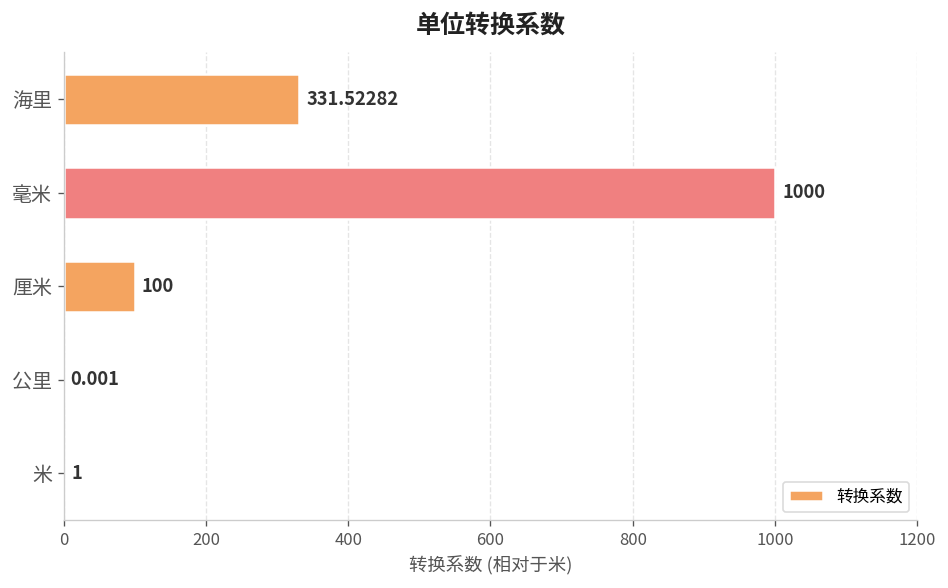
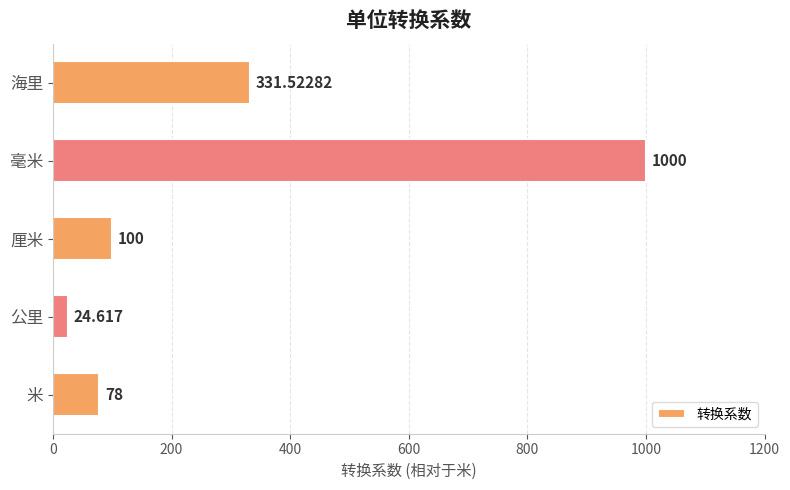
公里: 0.001 -> 24.617
米: 1 -> 78
